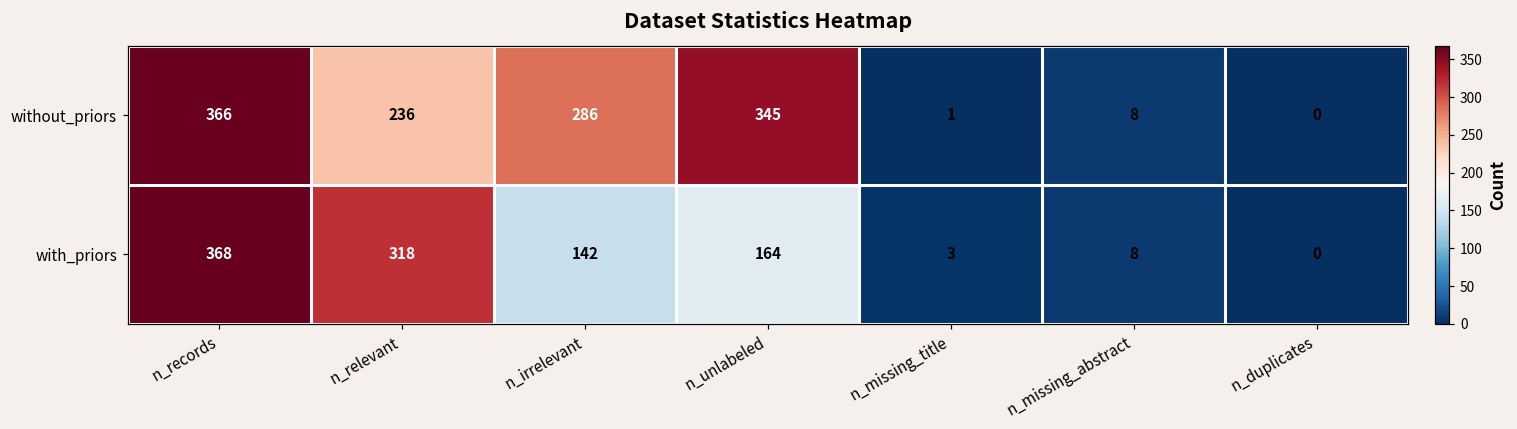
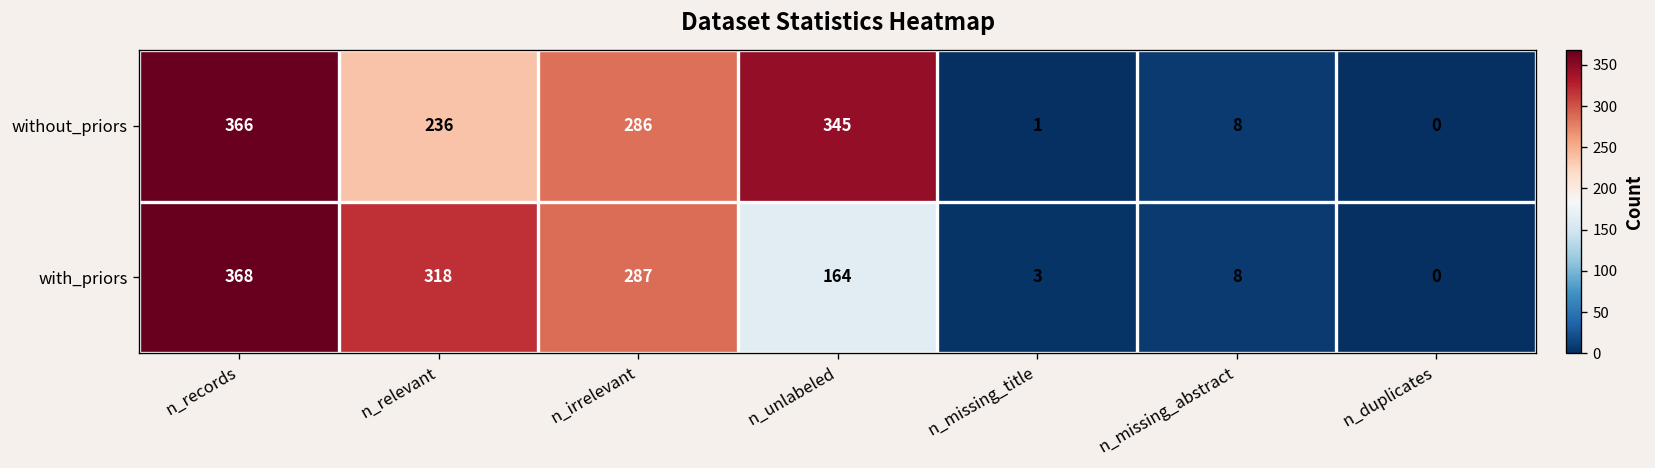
with_priors, n_irrelevant: 142 -> 287
